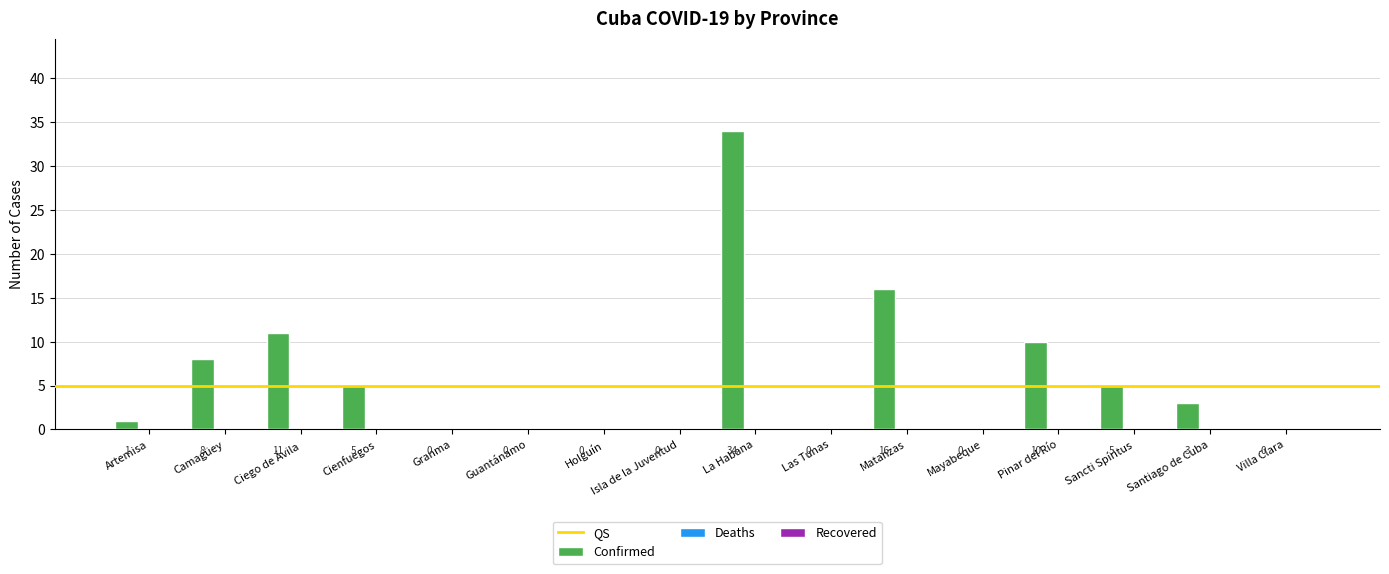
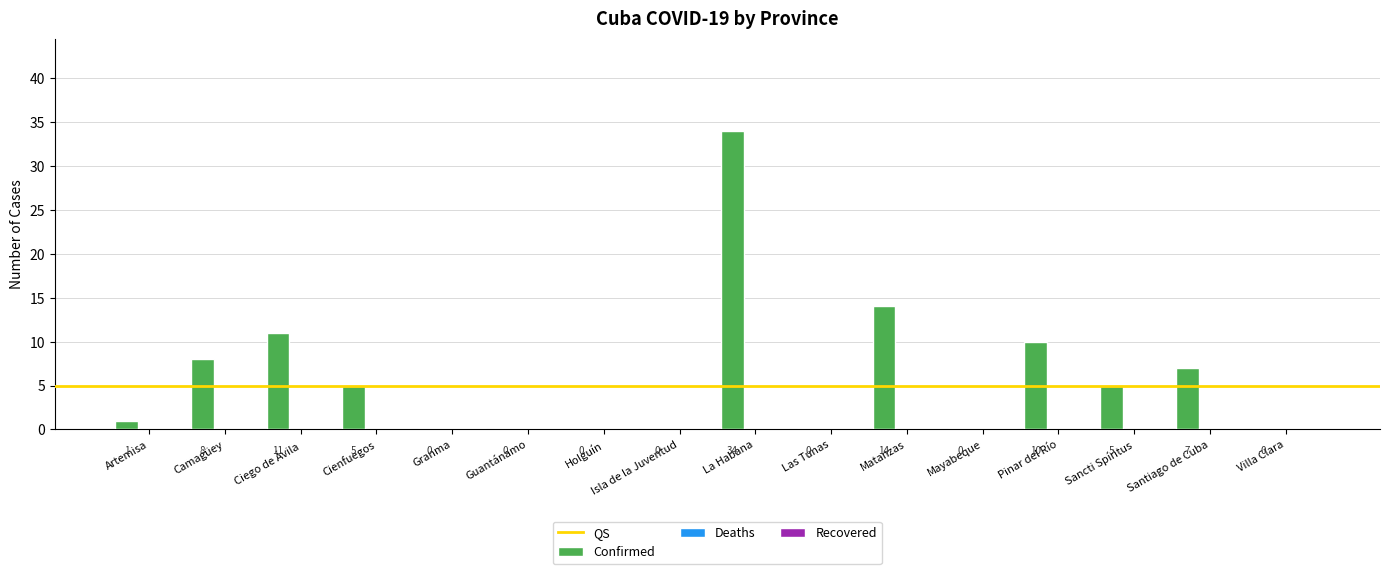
Confirmed, Matanzas: 16 -> 14
Confirmed, Santiago de Cuba: 3 -> 7
